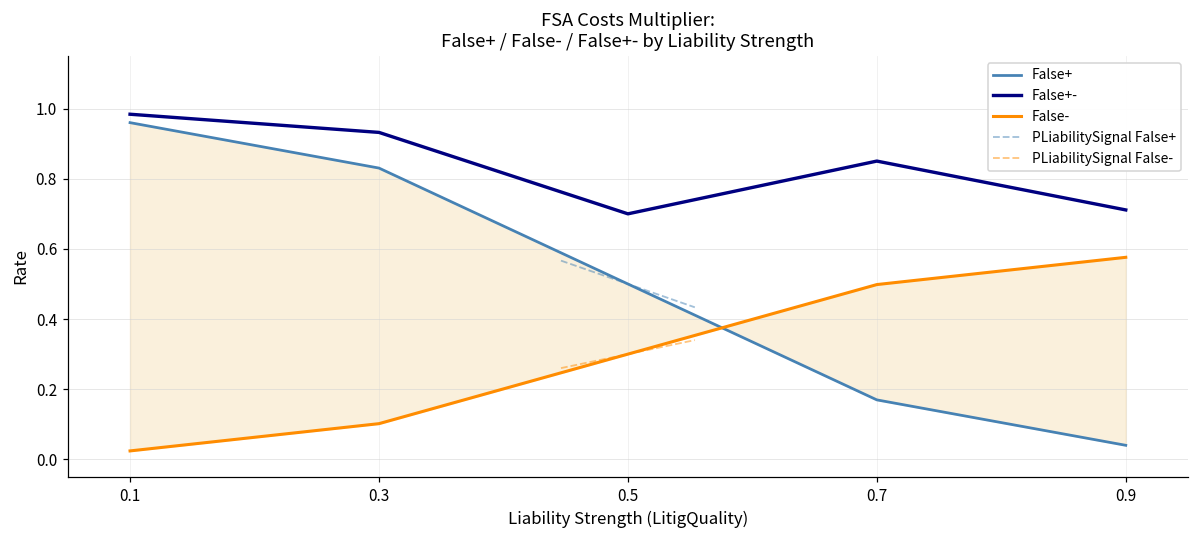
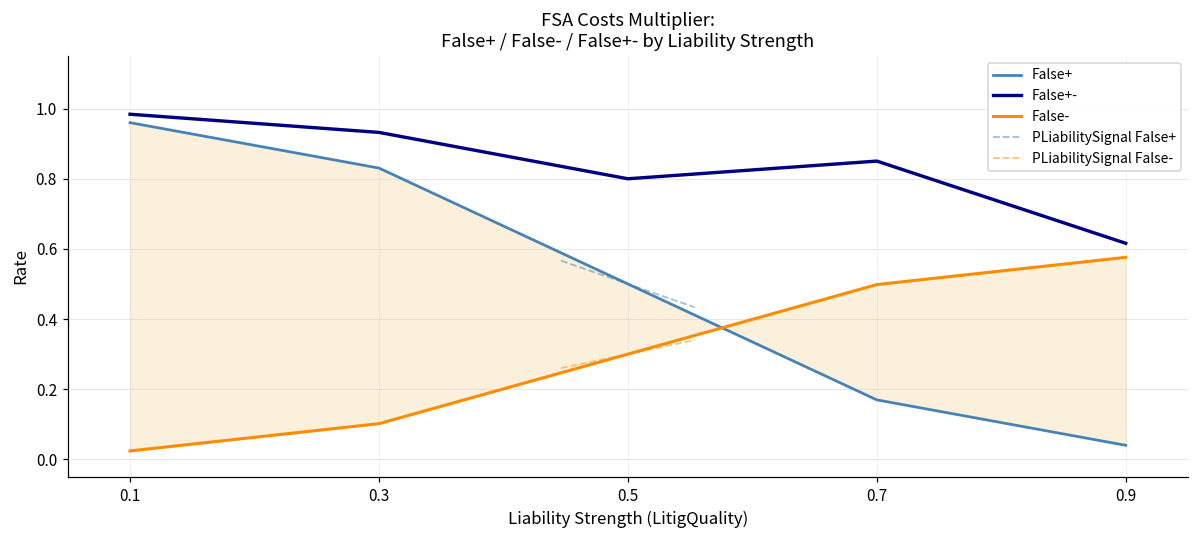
False+-, 0.5: 0.7 -> 0.8
False+-, 0.9: 0.71 -> 0.62
